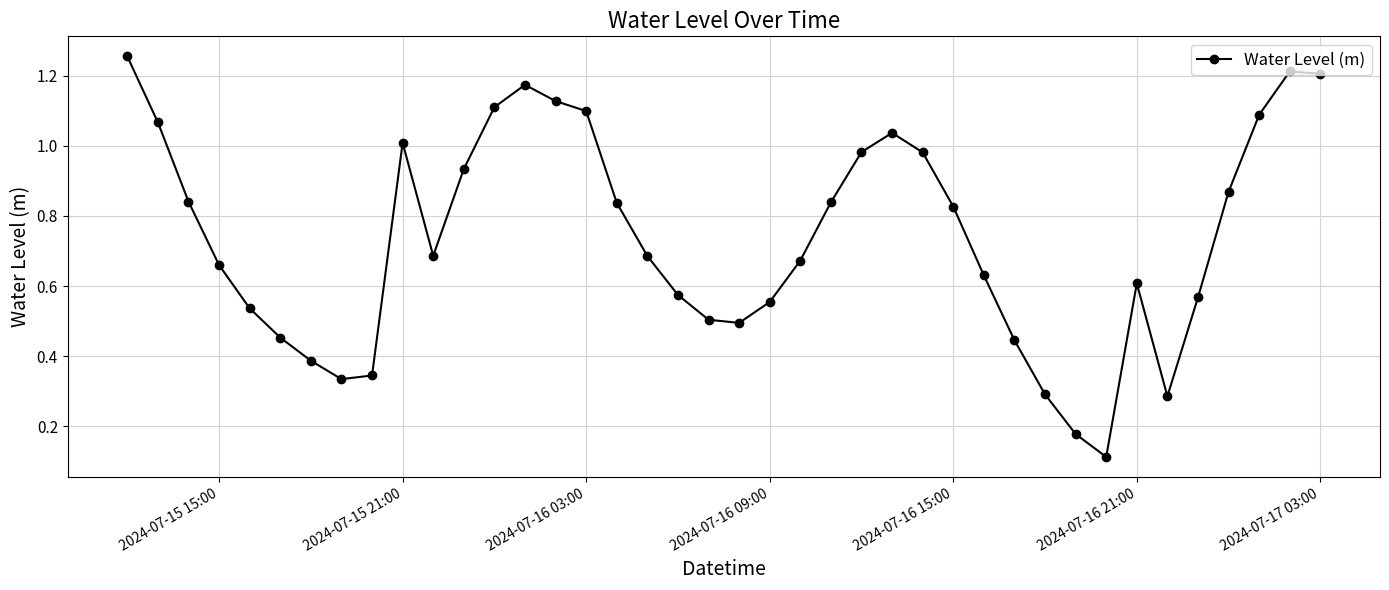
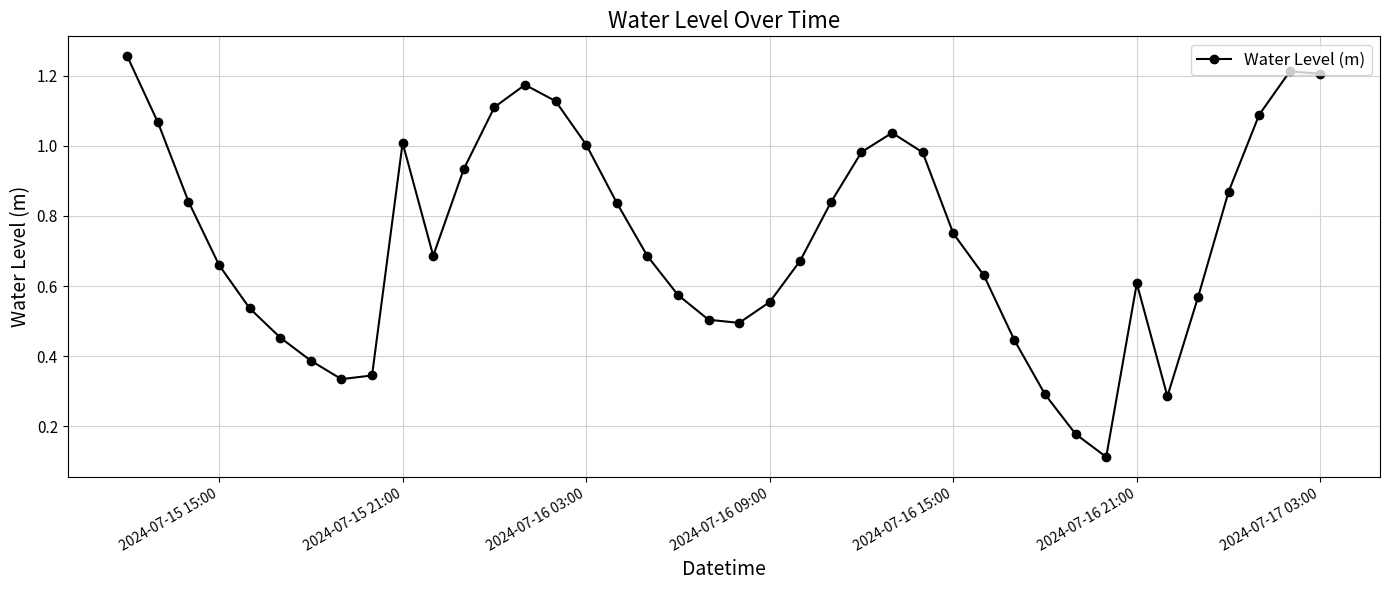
2024-07-16 03:00: 1.10 -> 1.00
2024-07-16 15:00: 0.83 -> 0.75
